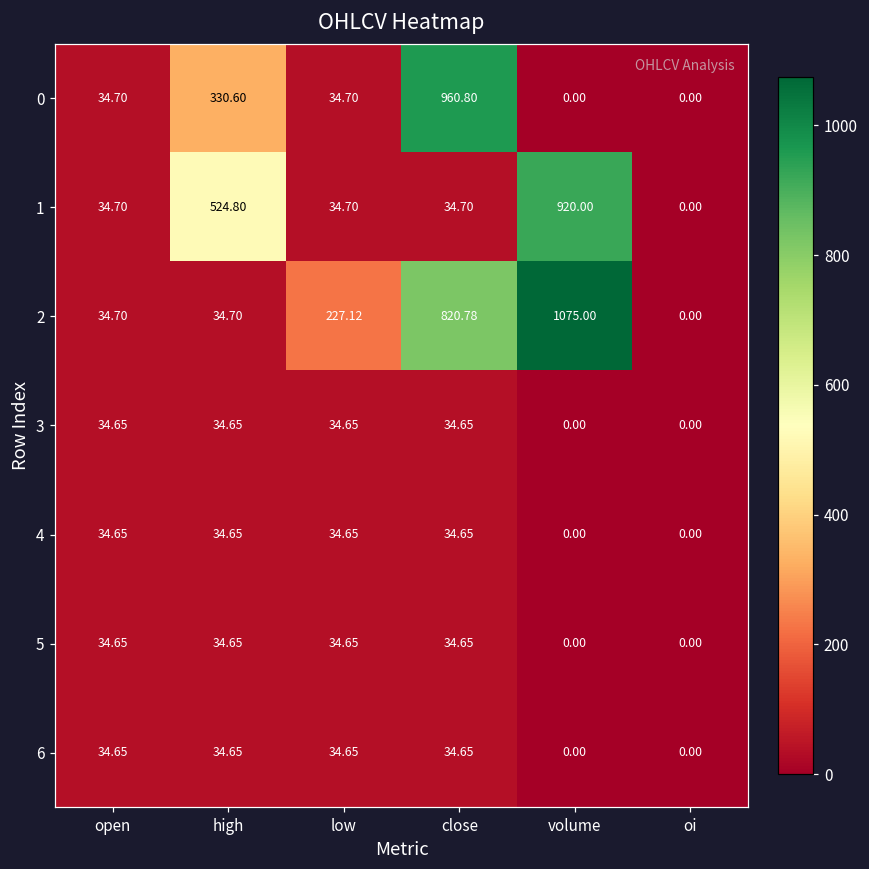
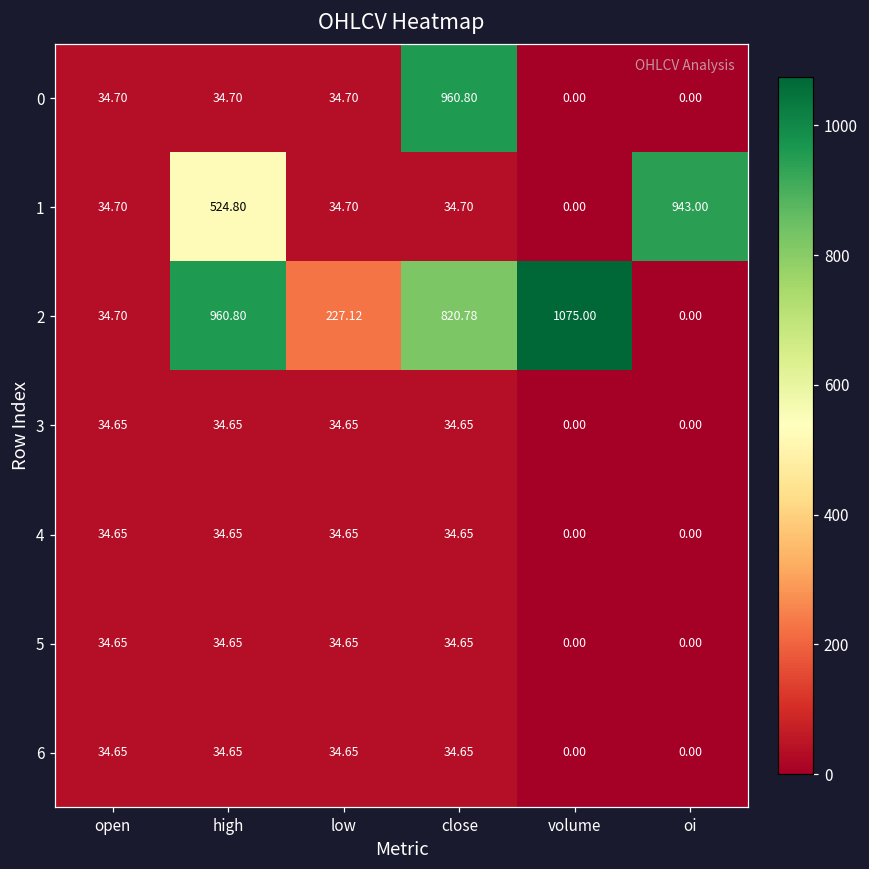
0, high: 330.60 -> 34.70
1, volume: 920.00 -> 0.00
1, oi: 0.00 -> 943.00
2, high: 34.70 -> 960.80
